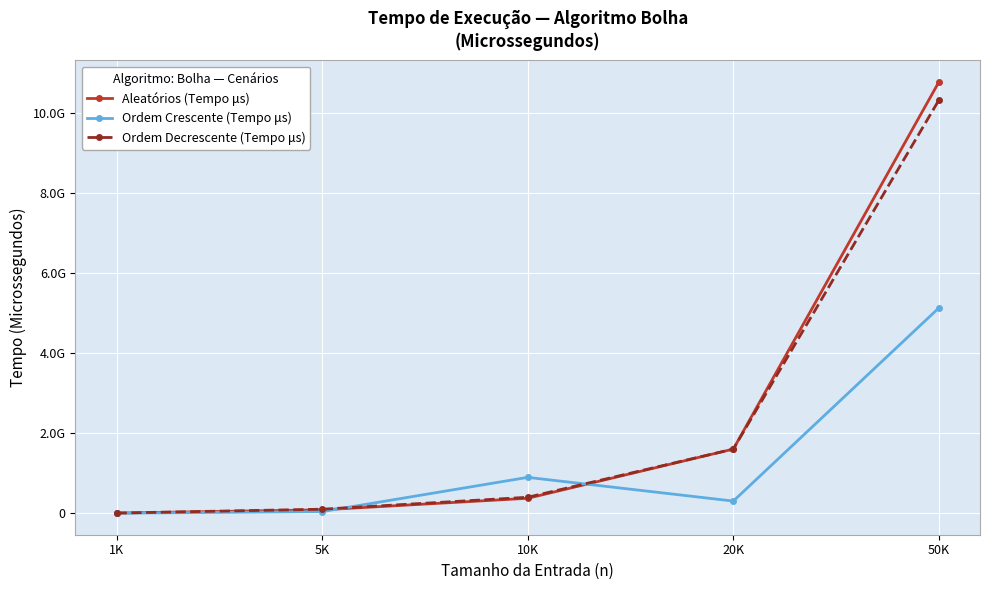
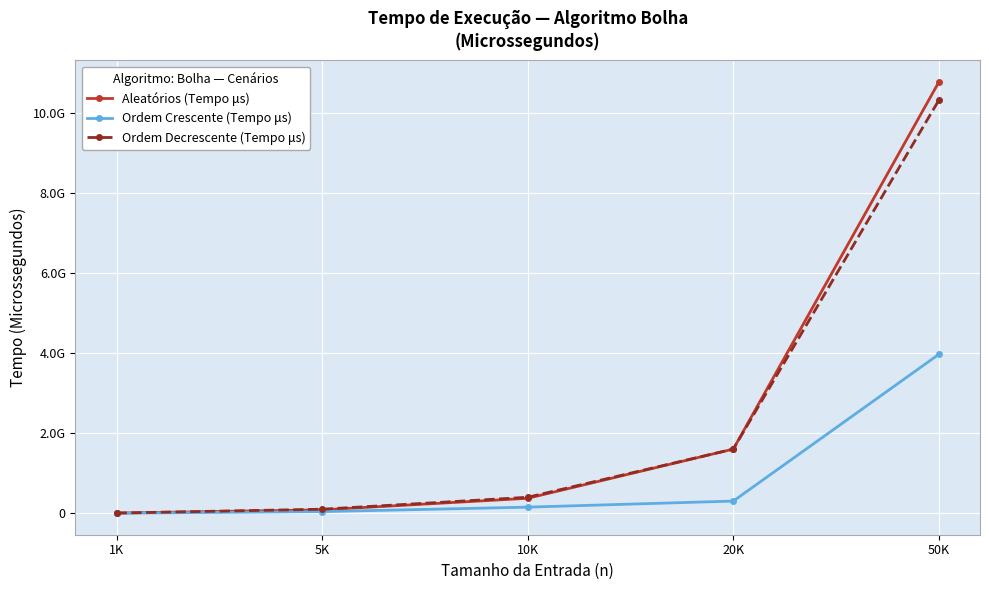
Ordem Crescente (Tempo μs), 10K: 900000000 -> 200000000
Ordem Crescente (Tempo μs), 50K: 5100000000 -> 4000000000
